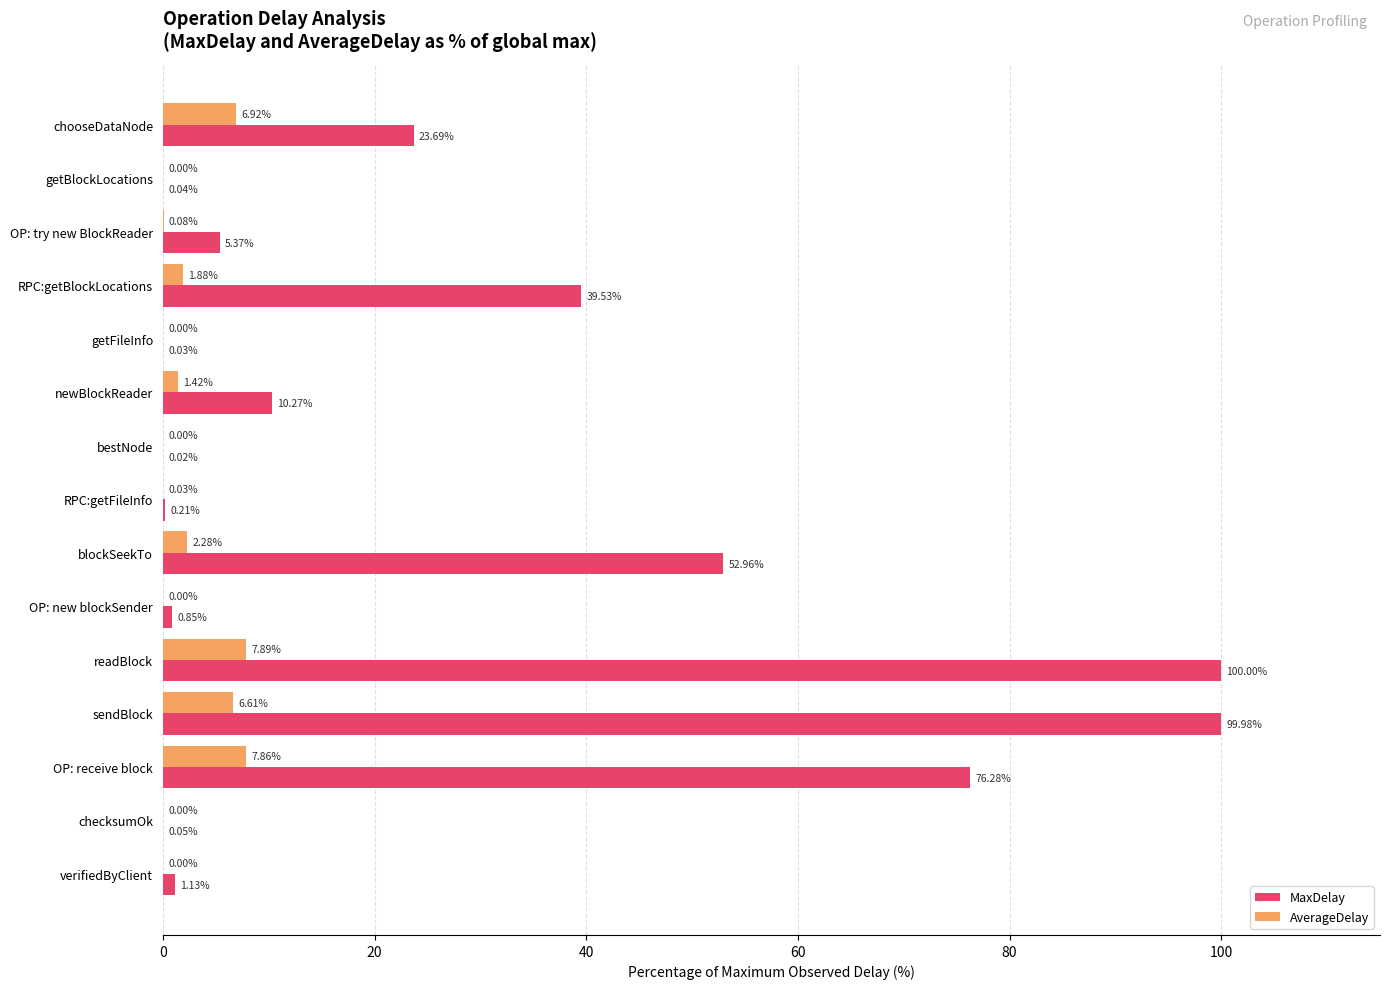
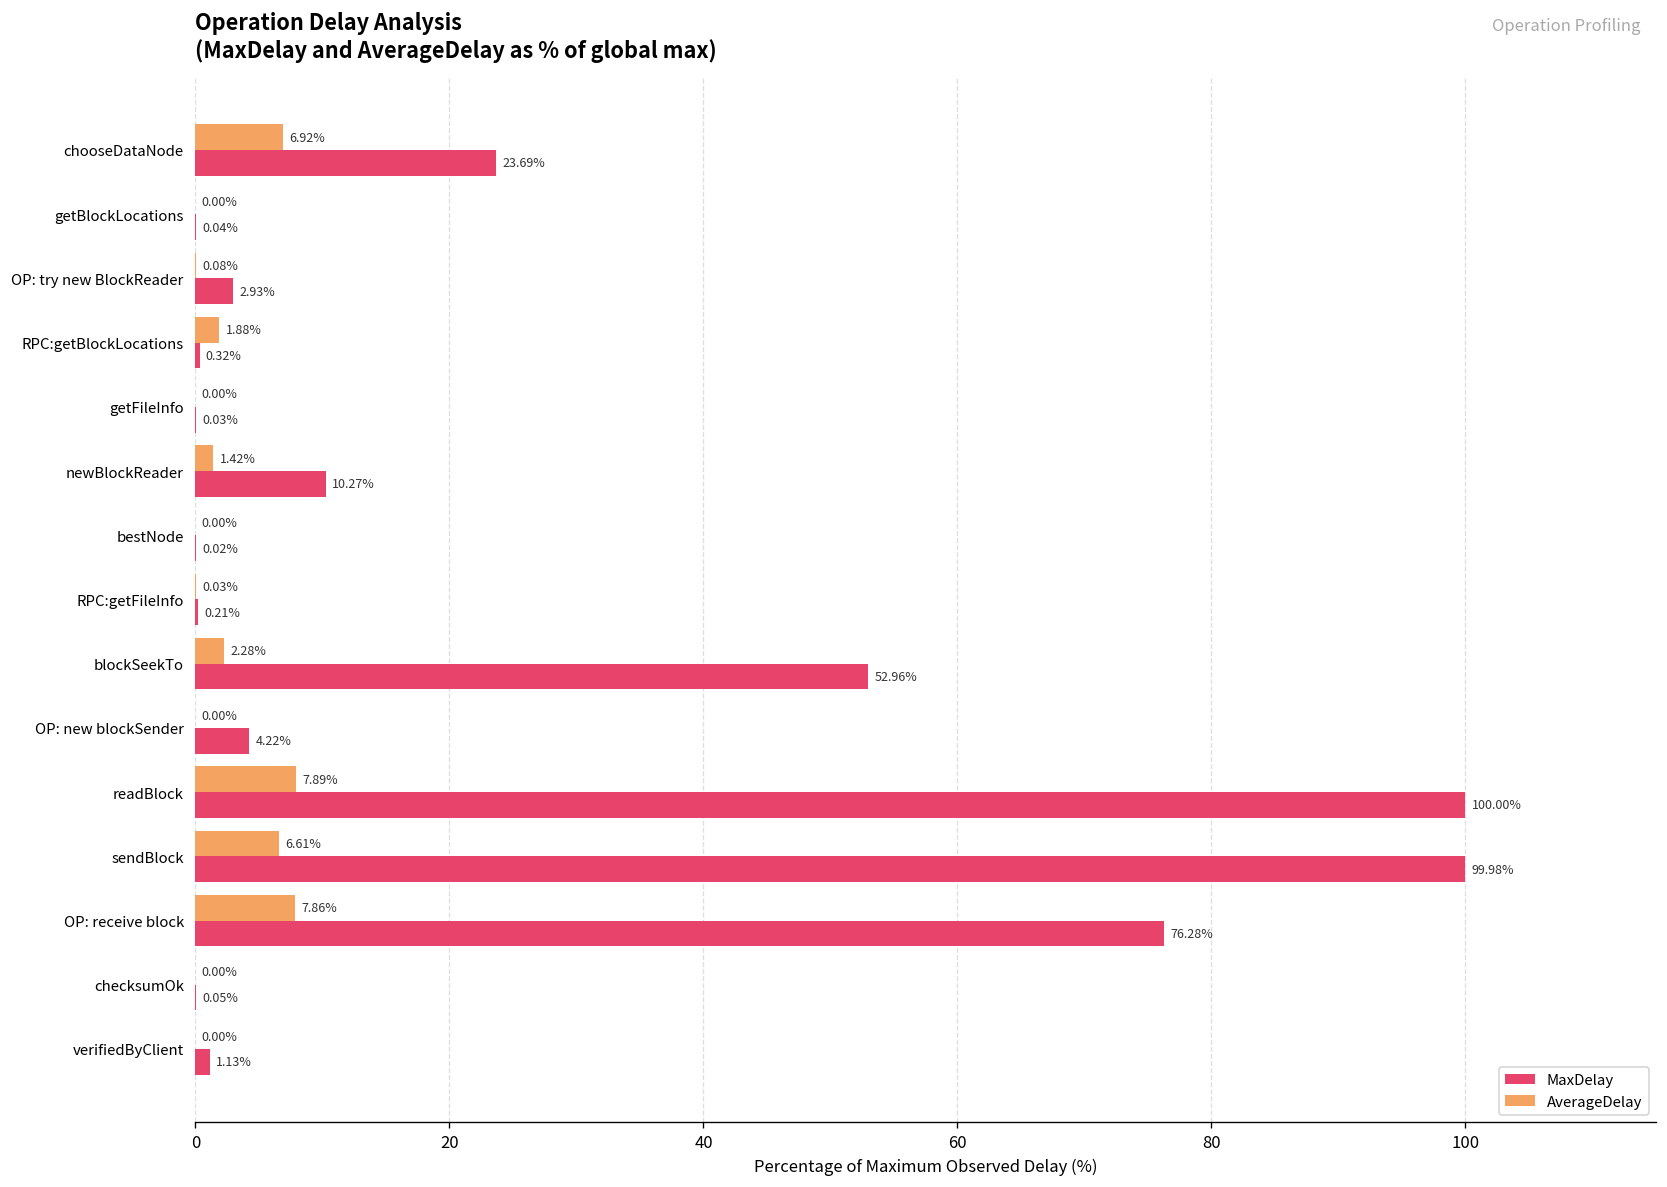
MaxDelay, OP: try new BlockReader: 5.37% -> 2.93%
MaxDelay, RPC:getBlockLocations: 39.53% -> 0.32%
MaxDelay, OP: new blockSender: 0.85% -> 4.22%
